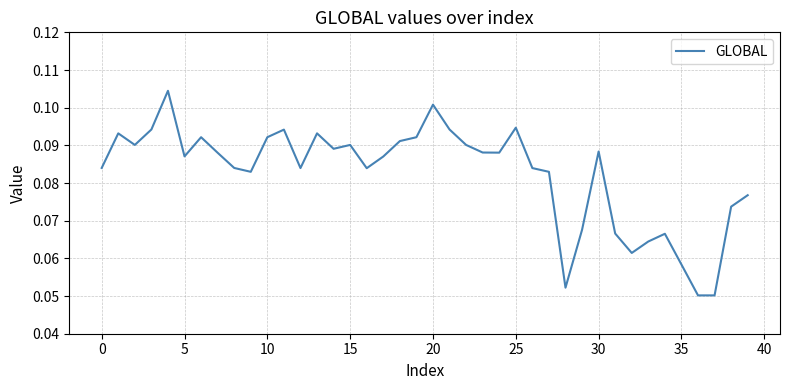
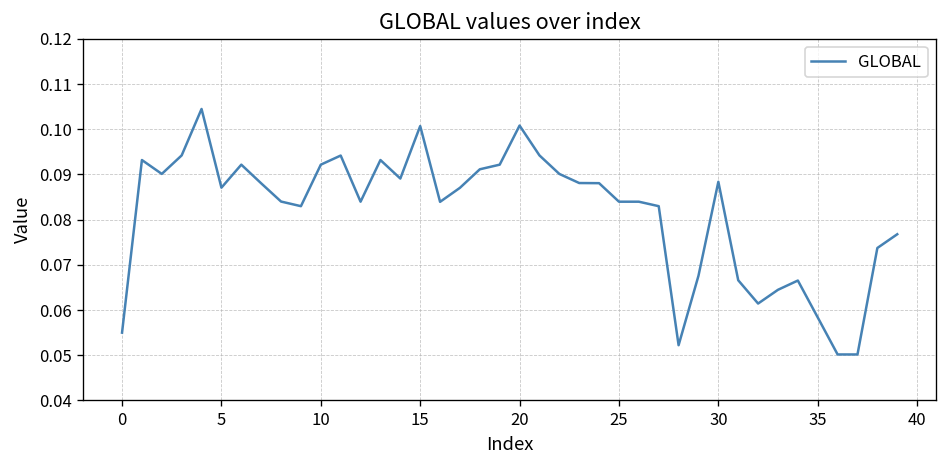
0: 0.084 -> 0.055
15: 0.090 -> 0.101
25: 0.095 -> 0.084
